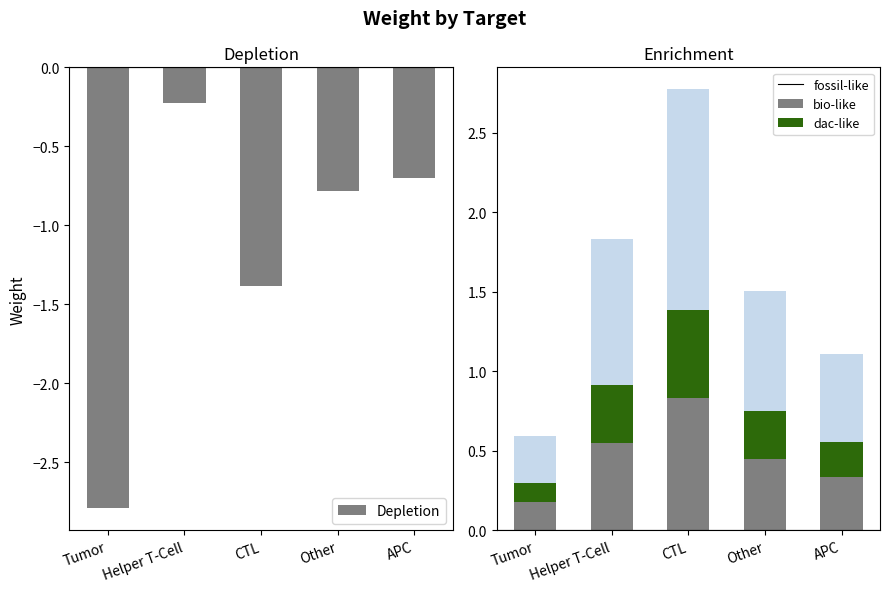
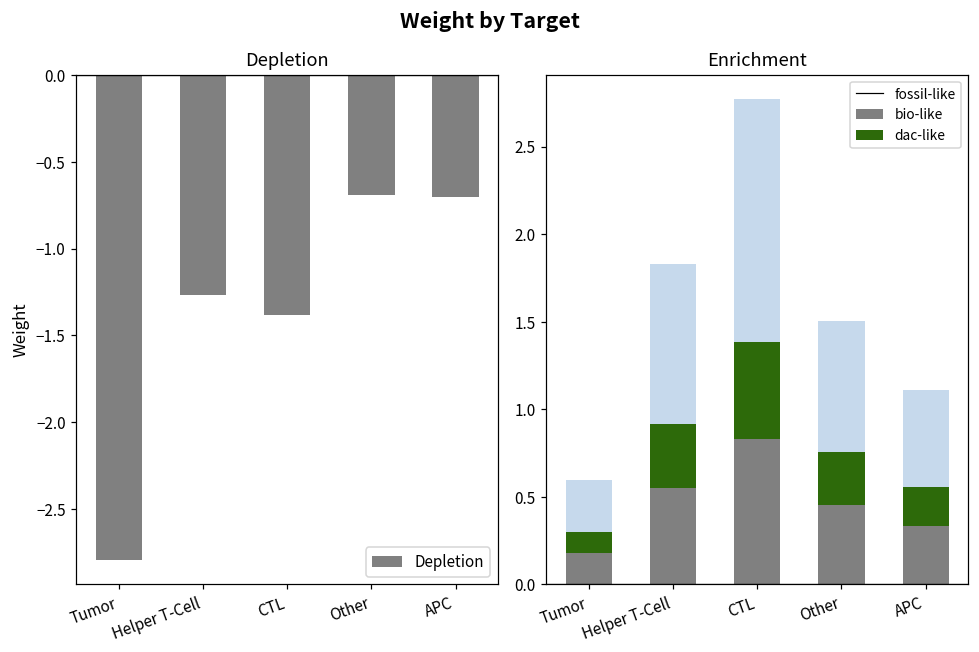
Depletion, Helper T-Cell: -0.23 -> -1.27
Depletion, Other: -0.78 -> -0.69
